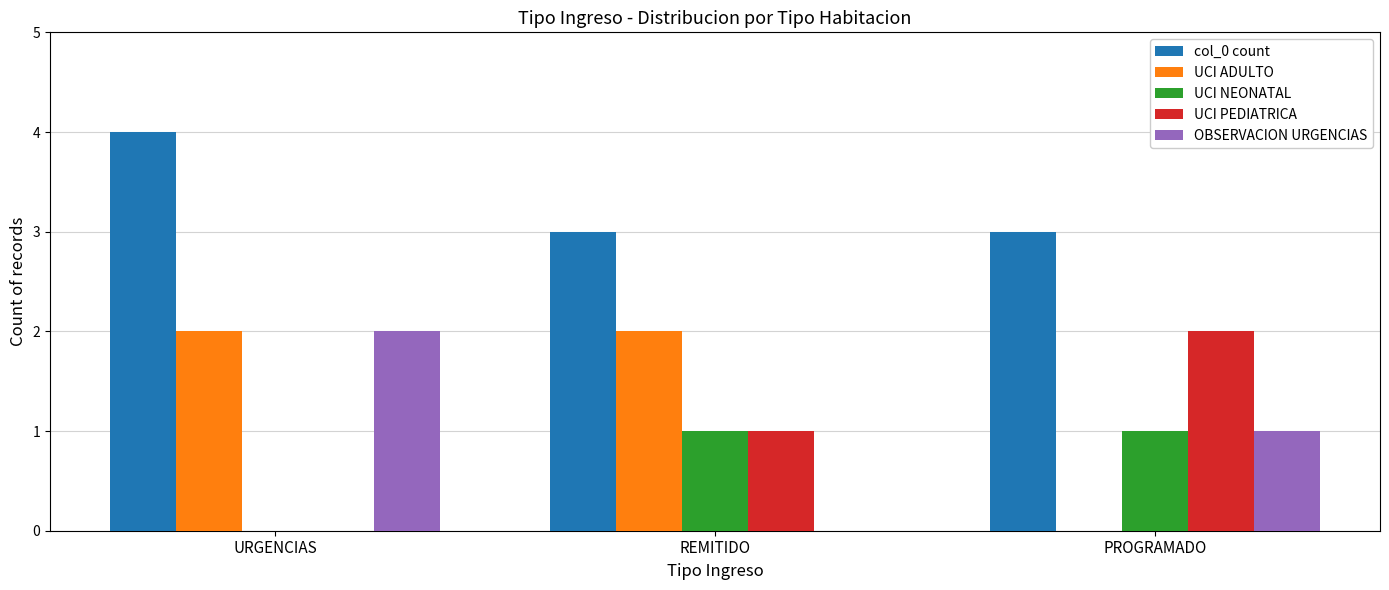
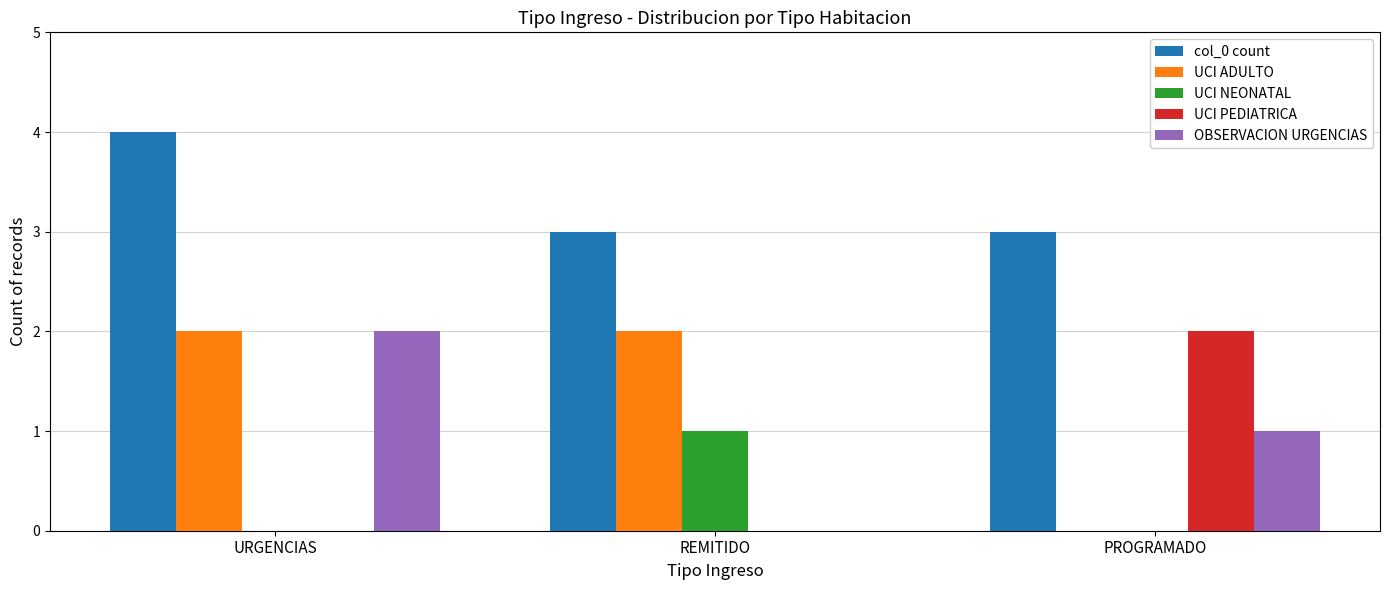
UCI PEDIATRICA, REMITIDO: 1 -> 0
UCI NEONATAL, PROGRAMADO: 1 -> 0
